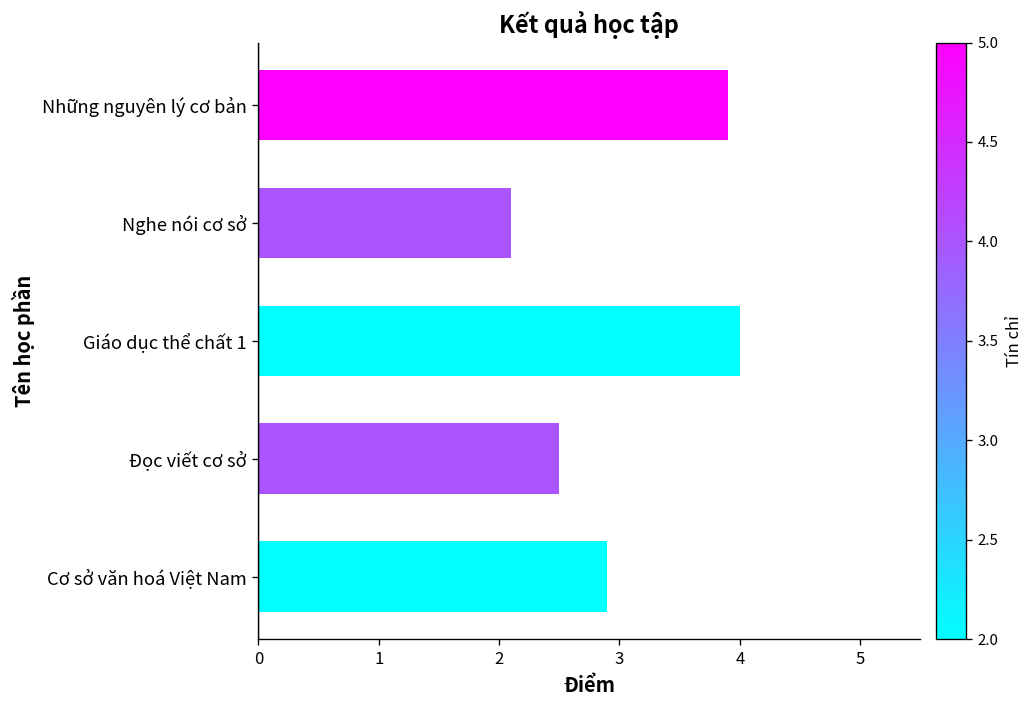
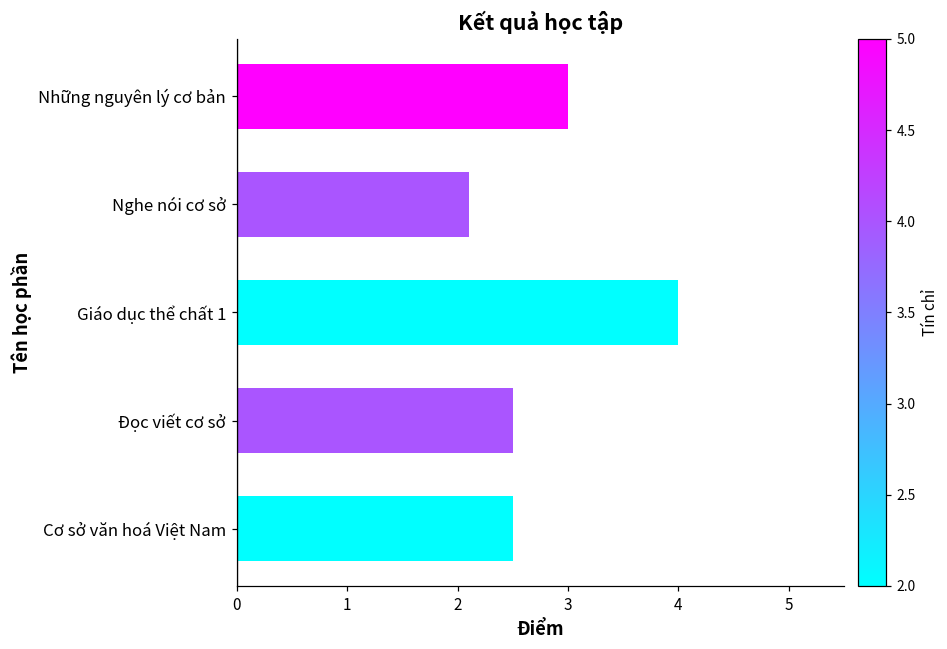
Những nguyên lý cơ bản: 3.9 -> 3.0
Cơ sở văn hoá Việt Nam: 2.9 -> 2.5
